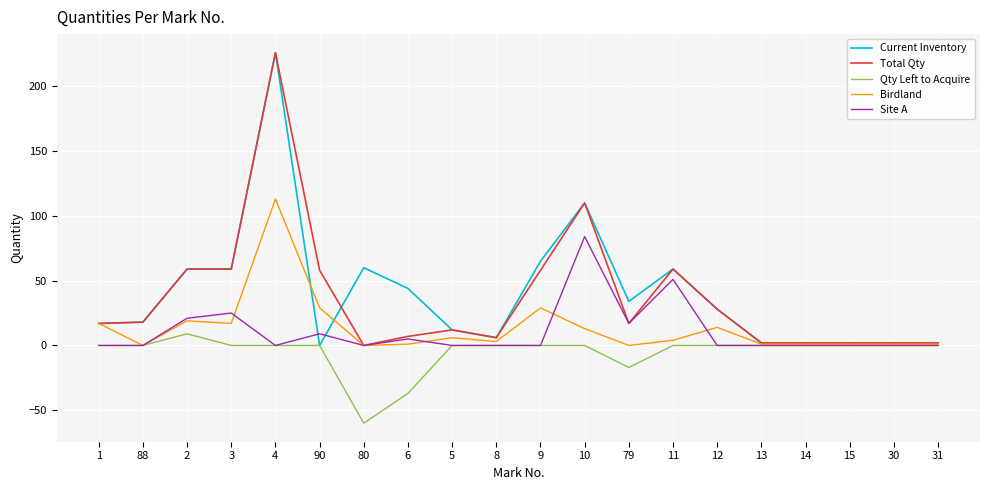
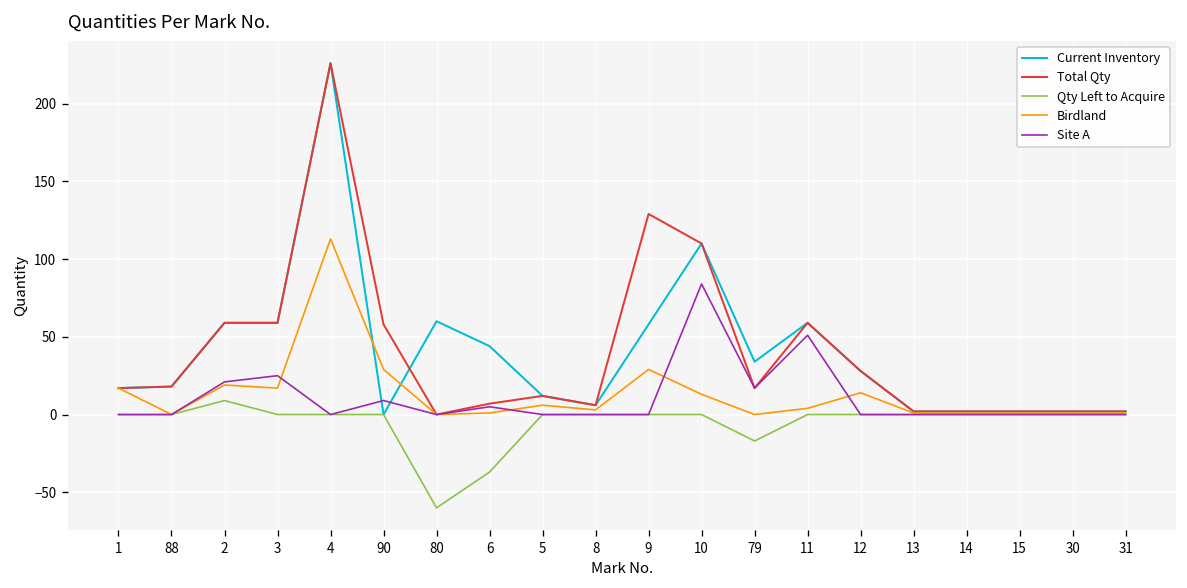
Current Inventory, 9: 65 -> 58
Total Qty, 9: 58 -> 129
